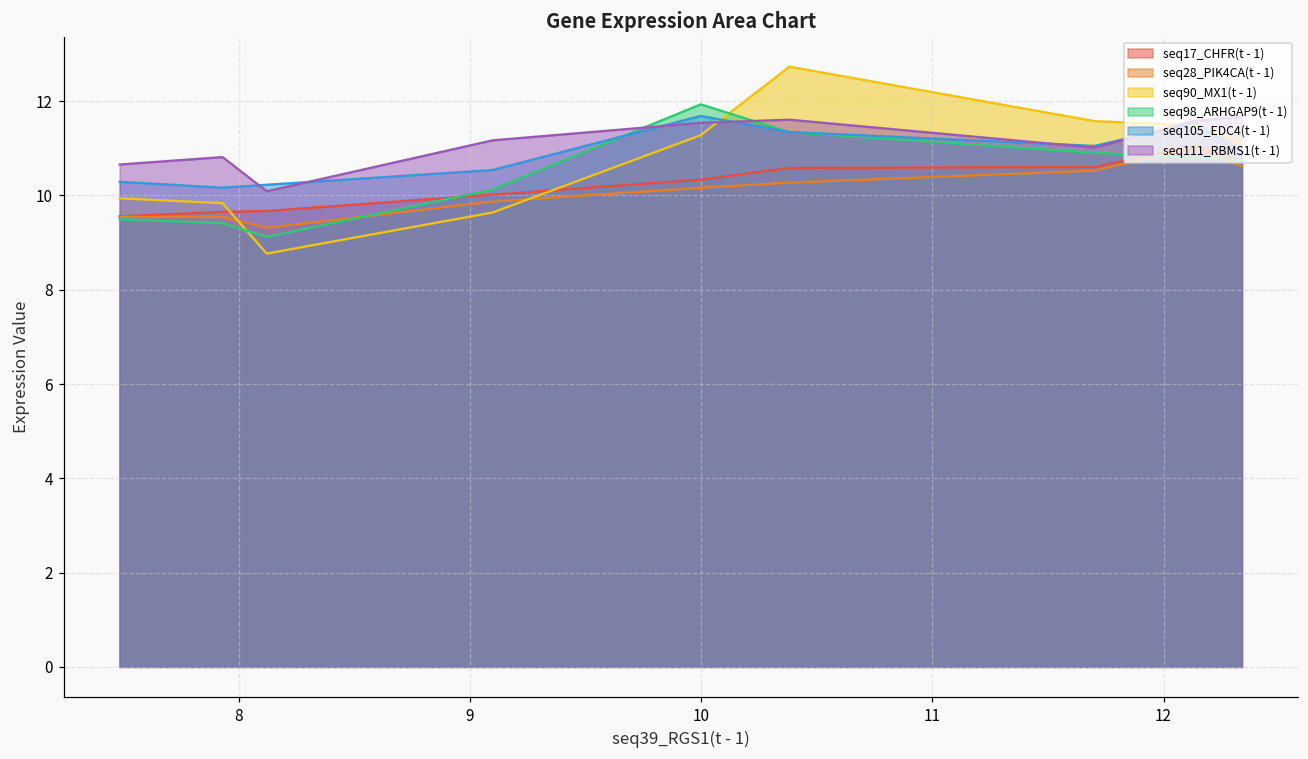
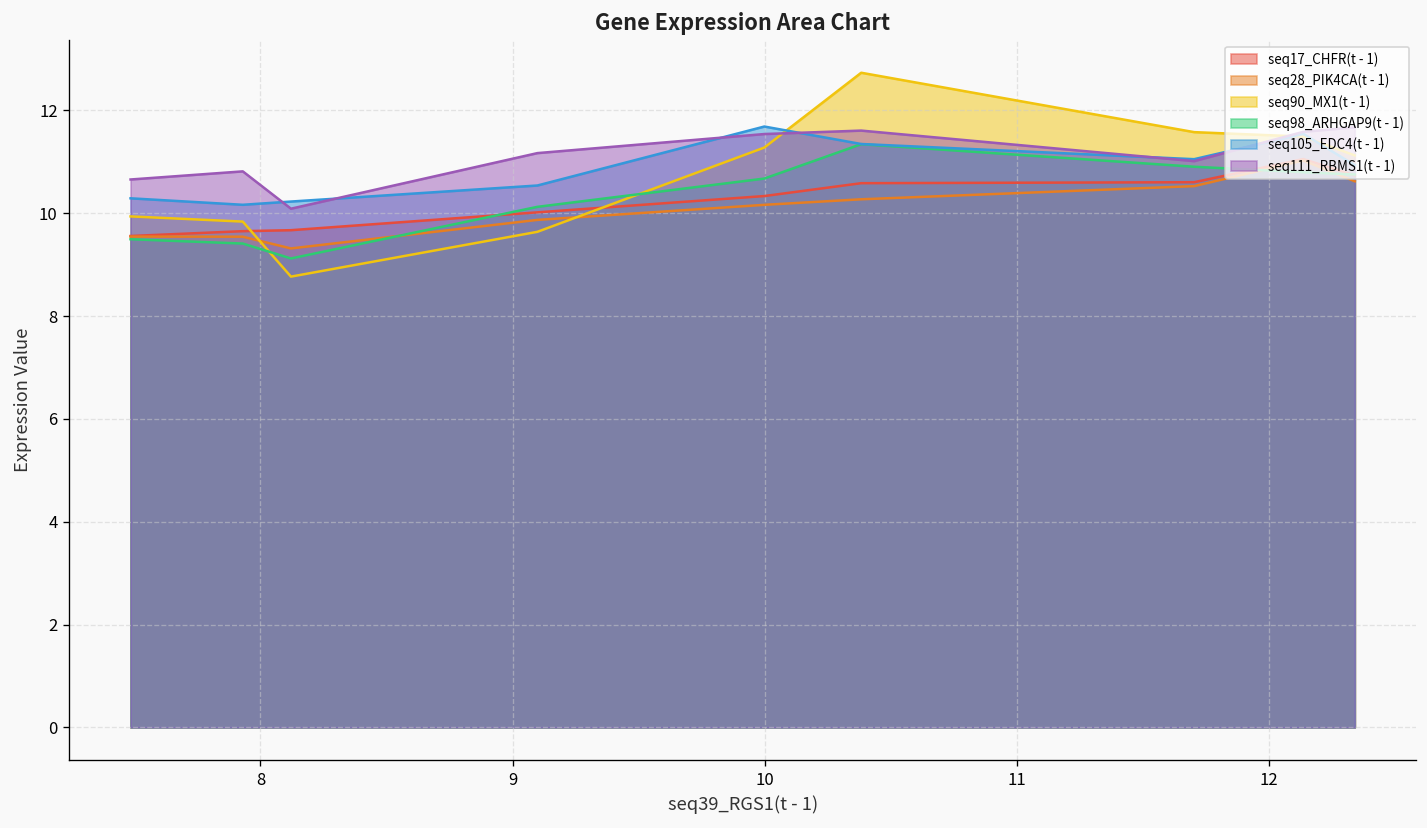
seq98_ARHGAP9(t - 1), 10: 11.9 -> 10.7
